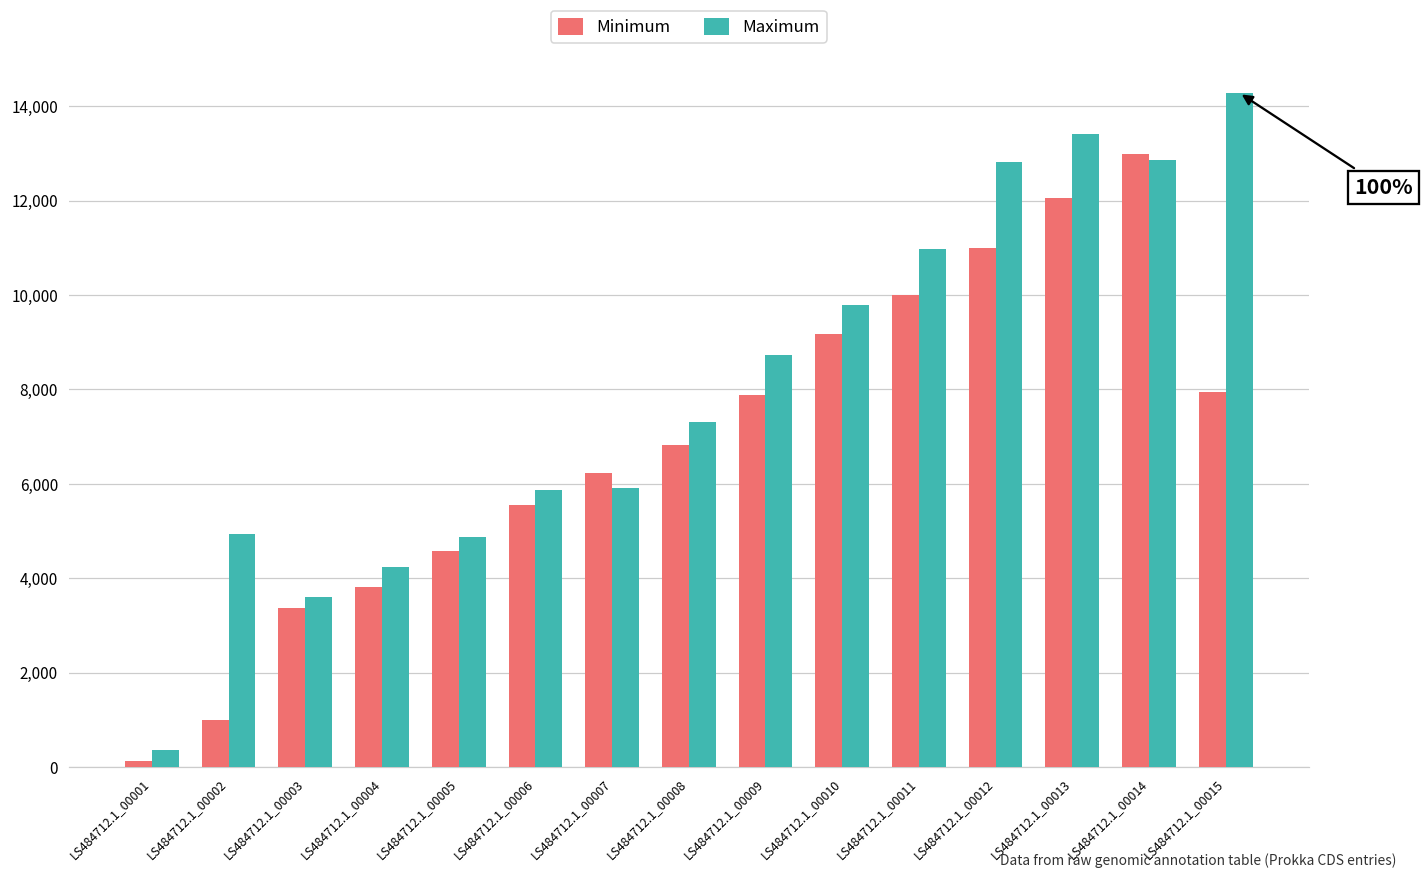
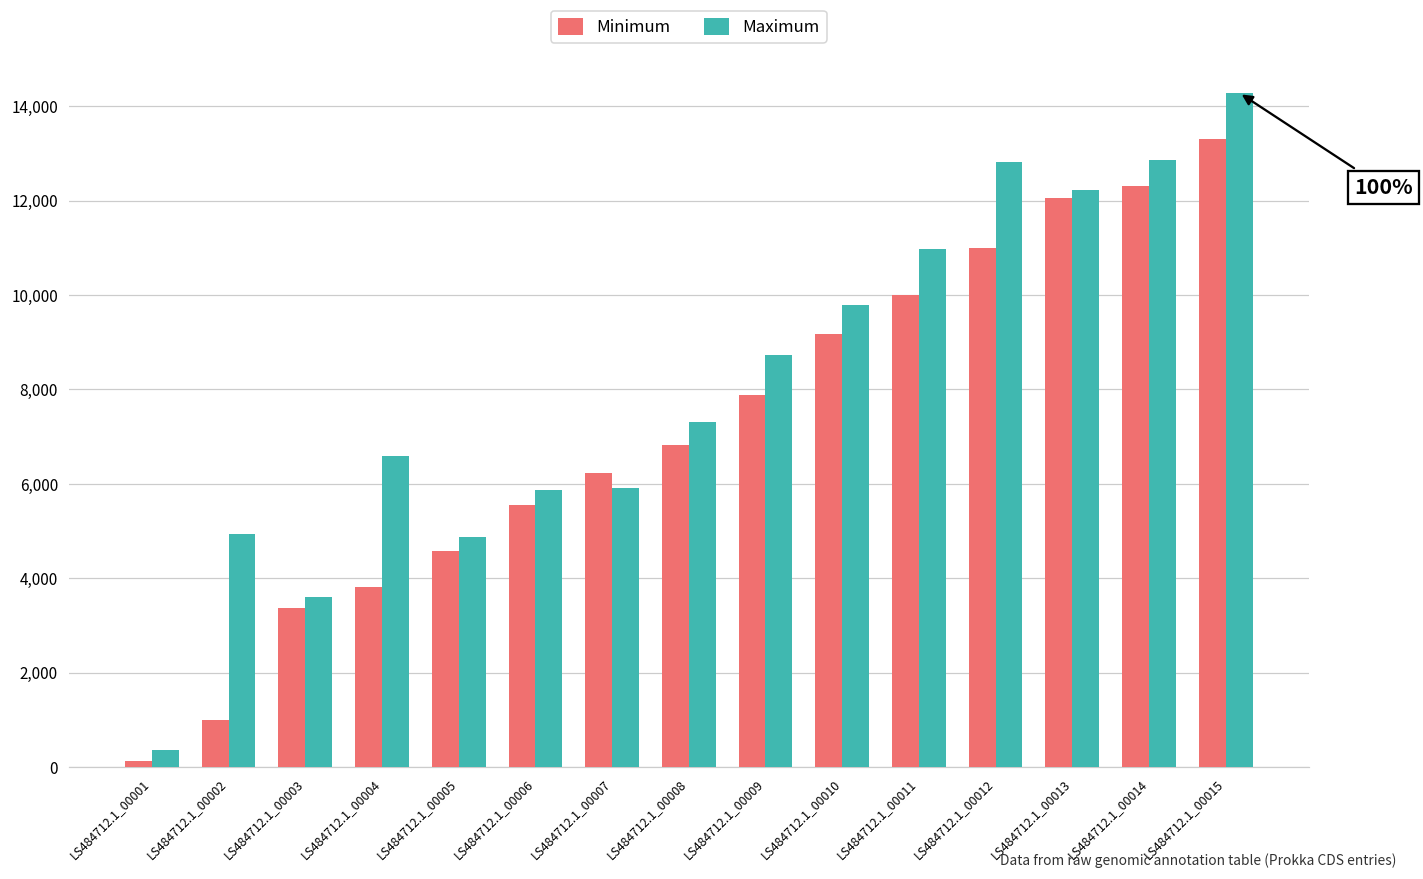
Maximum, LS484712.1_00004: 4,200 -> 6,600
Maximum, LS484712.1_00013: 13,400 -> 12,200
Minimum, LS484712.1_00014: 13,000 -> 12,300
Minimum, LS484712.1_00015: 8,000 -> 13,300
